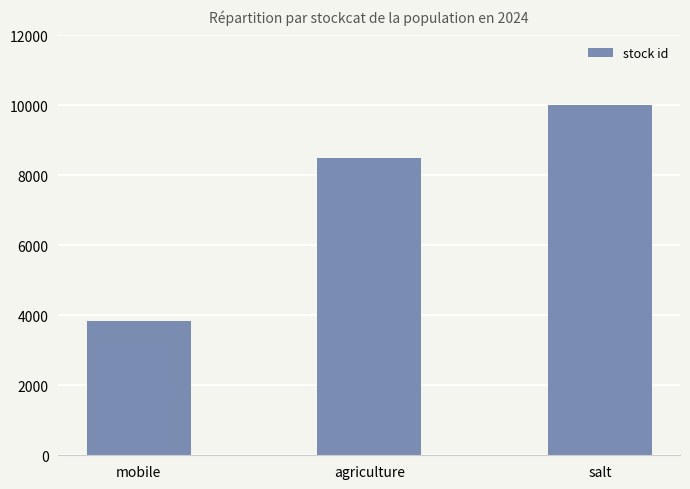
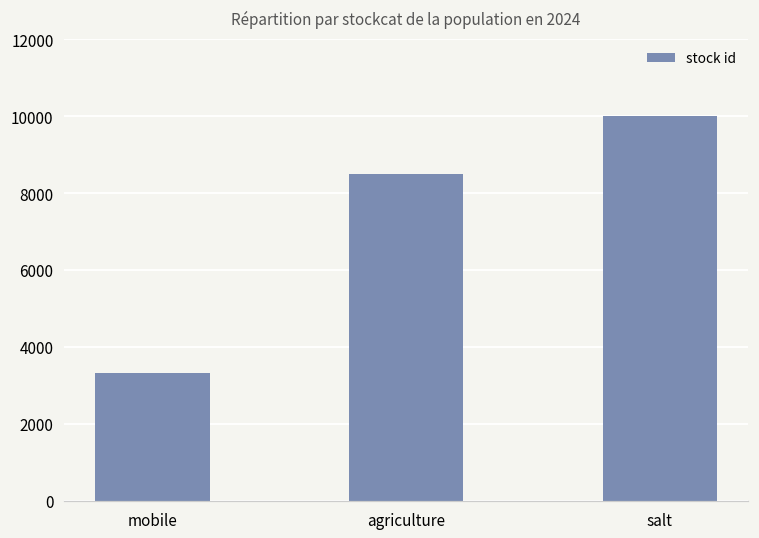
mobile: 3800 -> 3300
